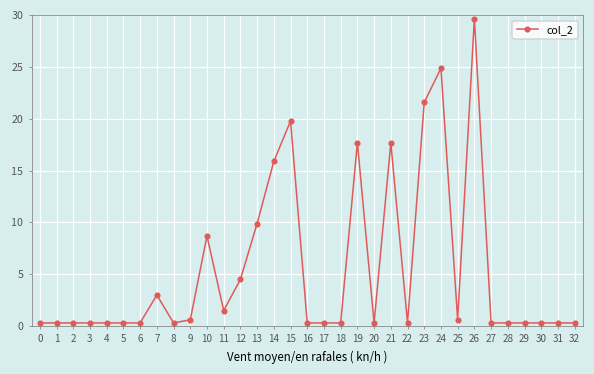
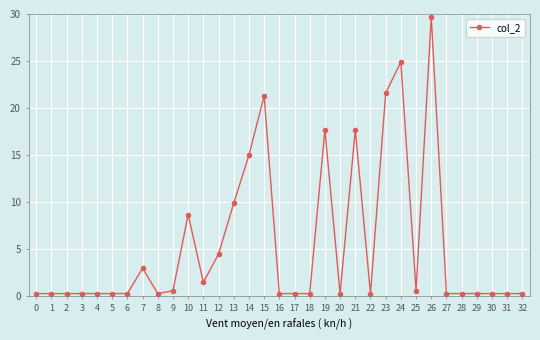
14: 16 -> 15
15: 20 -> 21
